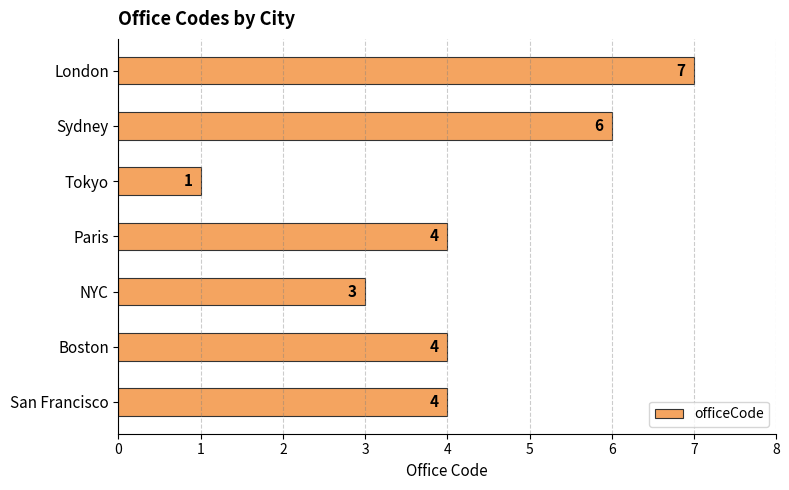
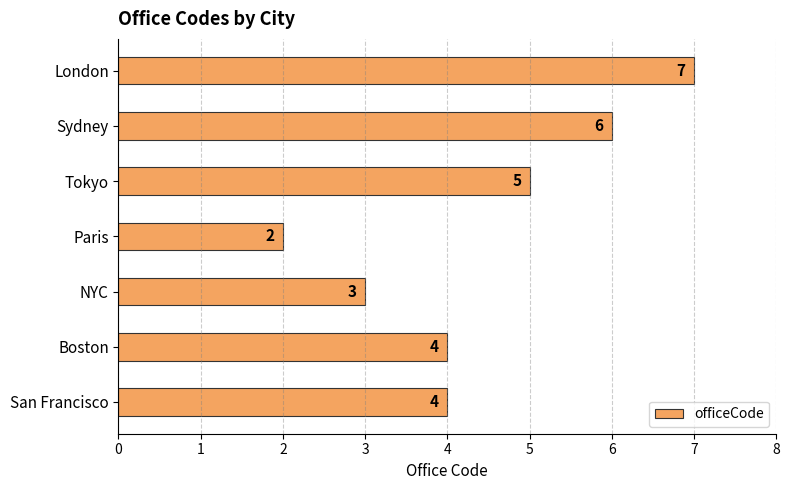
Tokyo: 1 -> 5
Paris: 4 -> 2
